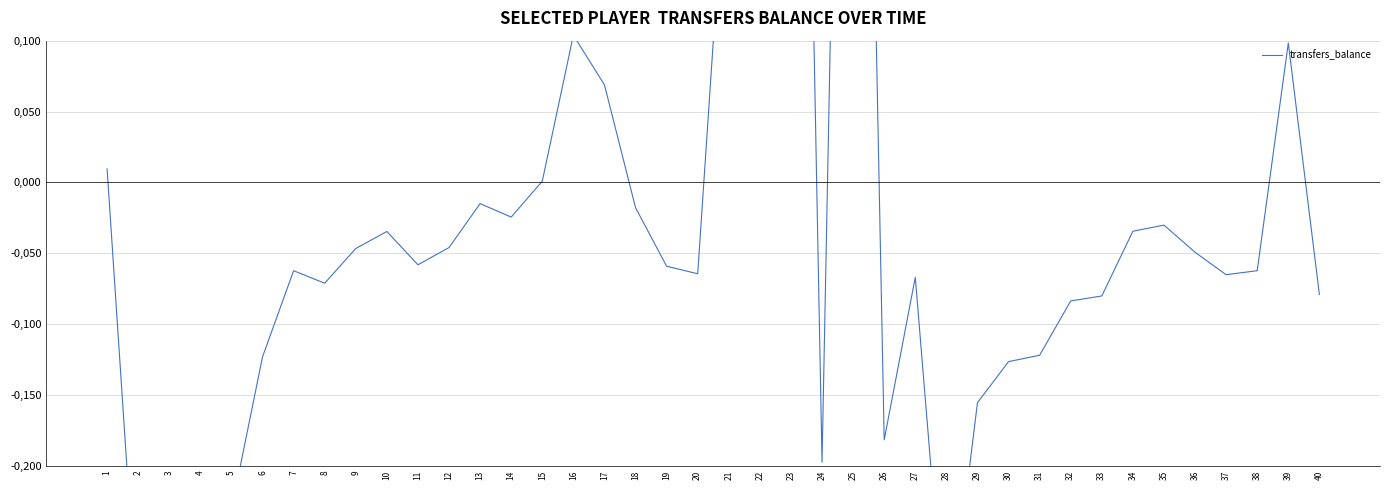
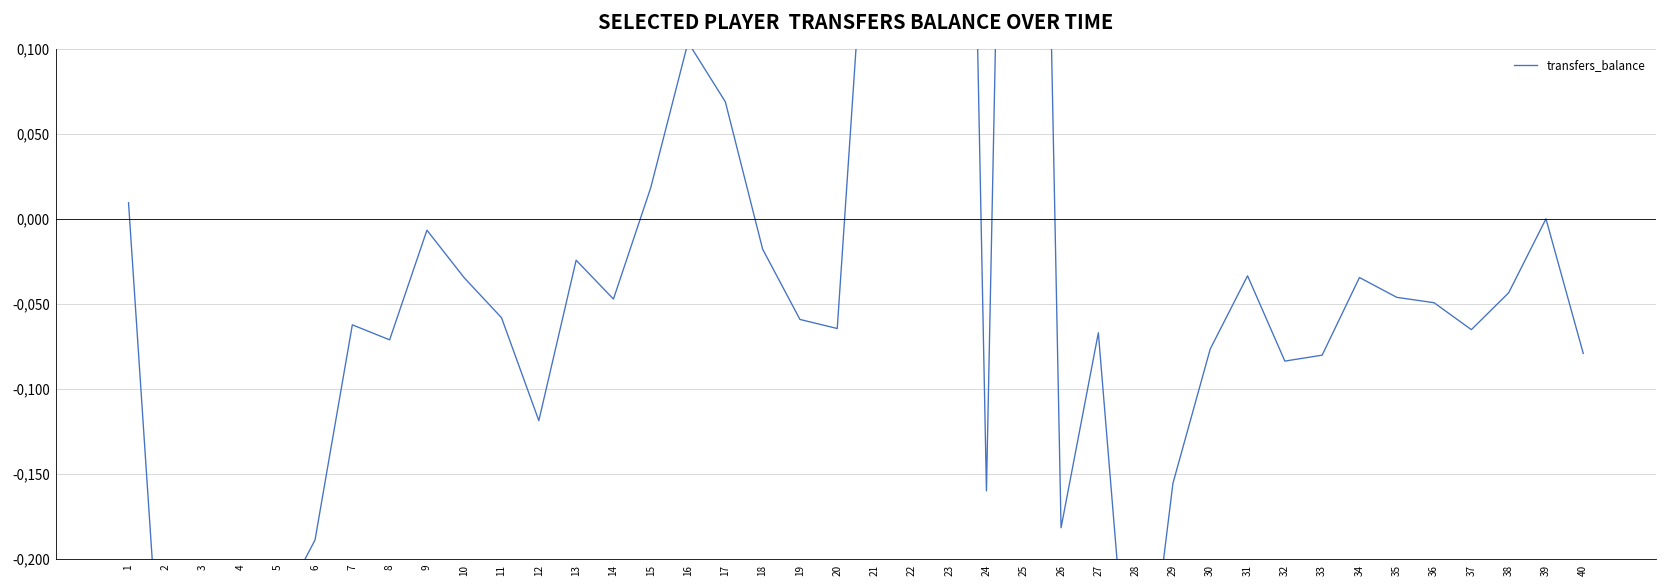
6: -123 -> -189
9: -47 -> -7
12: -46 -> -119
13: -15 -> -24
14: -25 -> -47
15: 1 -> 18
24: -198 -> -160
30: -127 -> -77
31: -122 -> -34
35: -30 -> -46
38: -62 -> -44
39: 98 -> 0
